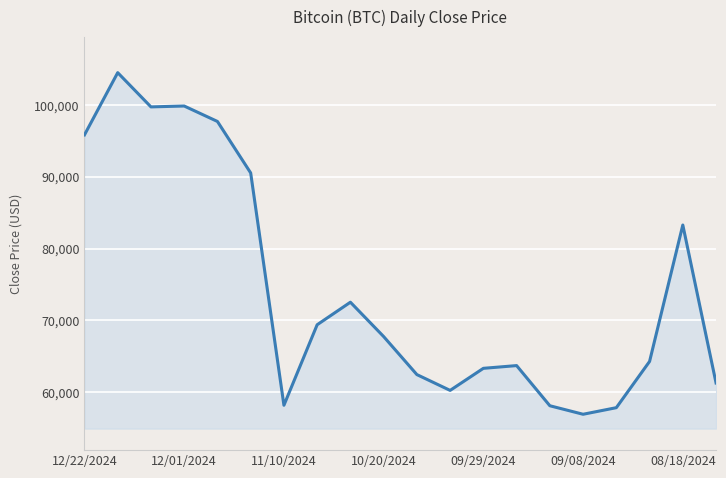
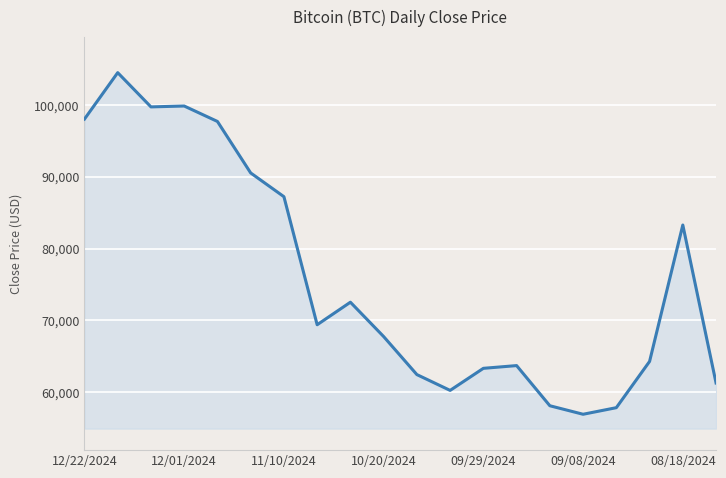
12/22/2024: 96,000 -> 98,000
11/10/2024: 58,000 -> 87,000
